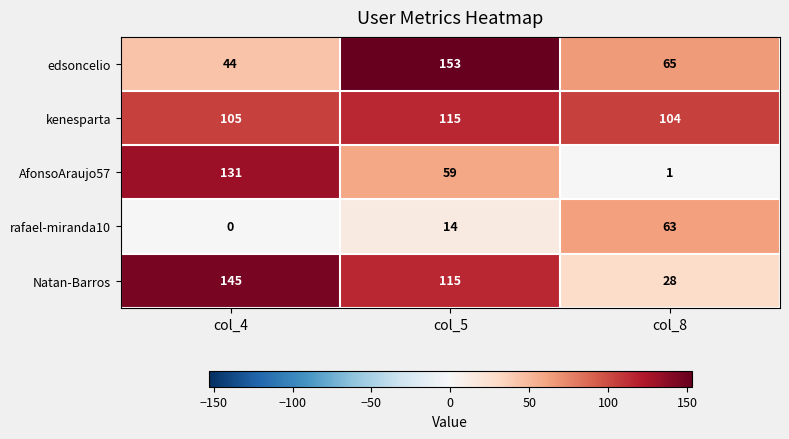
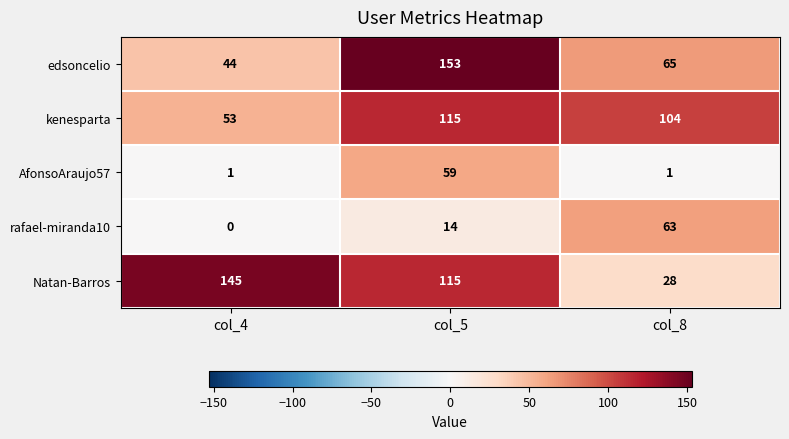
kenesparta, col_4: 105 -> 53
AfonsoAraujo57, col_4: 131 -> 1
